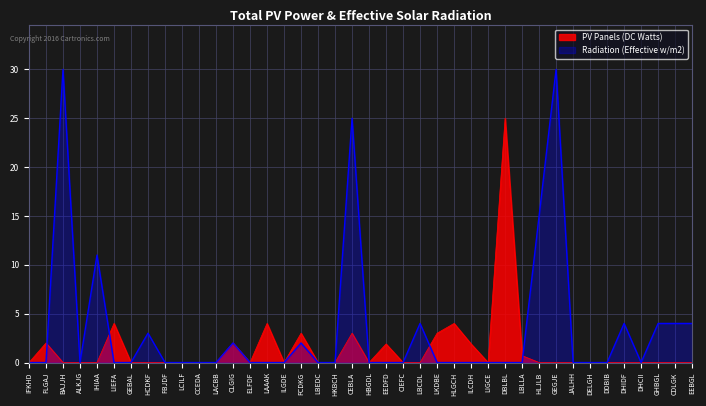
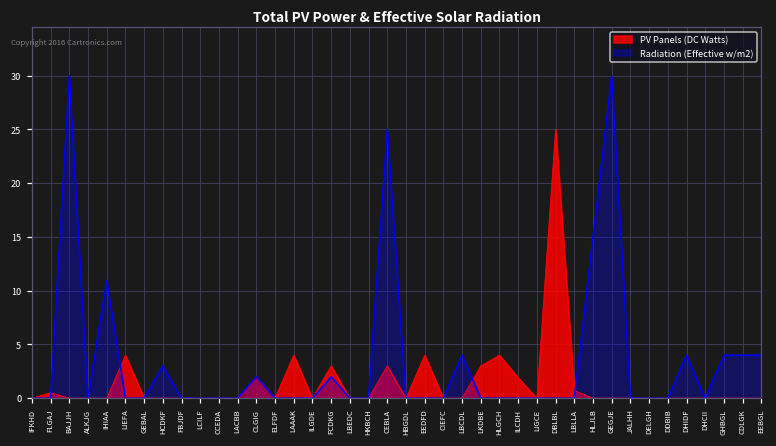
PV Panels (DC Watts), FLGAJ: 2 -> 1
PV Panels (DC Watts), EEDFD: 2 -> 4
